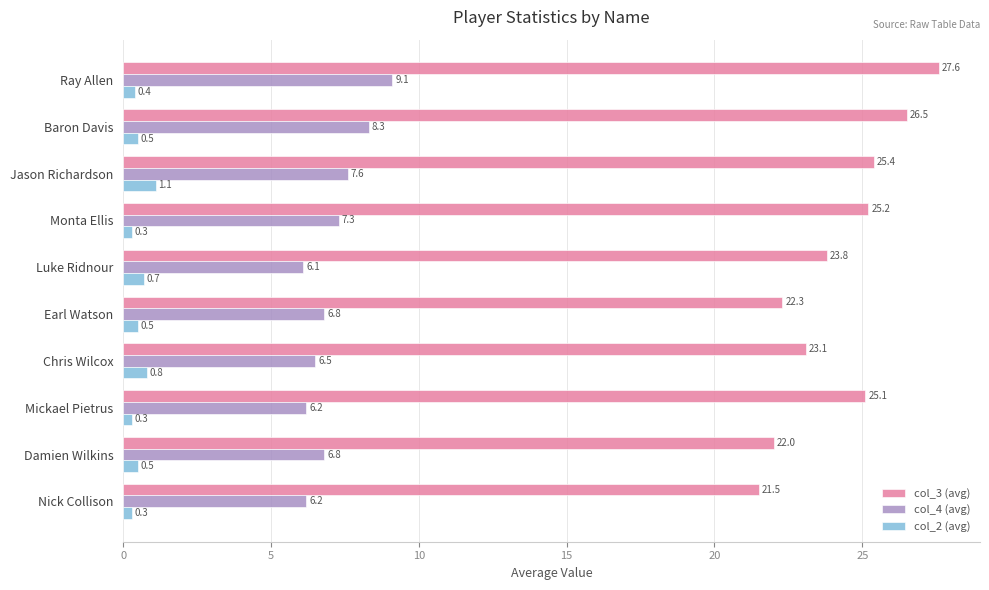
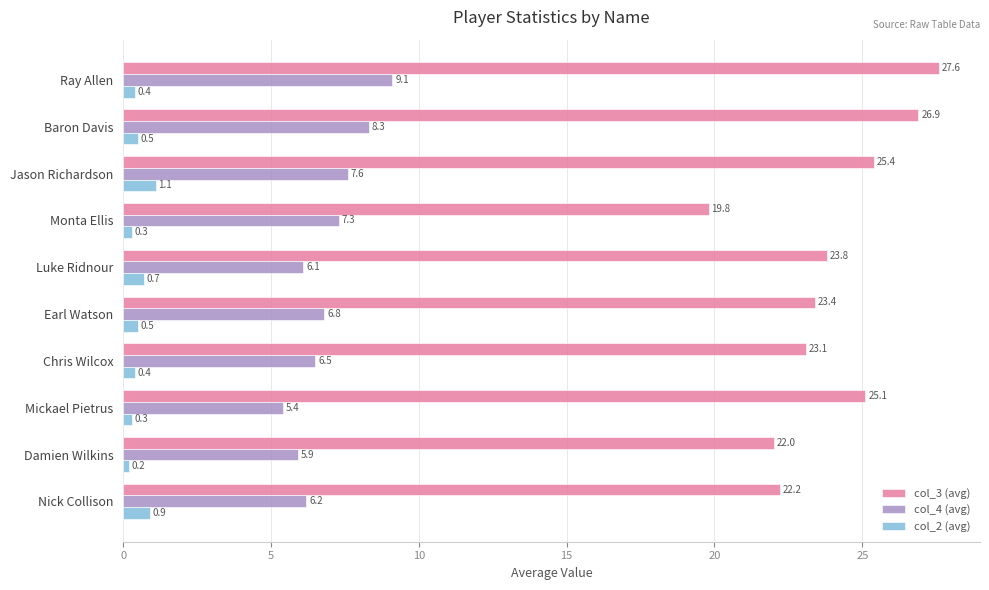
col_3 (avg), Baron Davis: 26.5 -> 26.9
col_3 (avg), Monta Ellis: 25.2 -> 19.8
col_3 (avg), Earl Watson: 22.3 -> 23.4
col_2 (avg), Chris Wilcox: 0.8 -> 0.4
col_4 (avg), Mickael Pietrus: 6.2 -> 5.4
col_4 (avg), Damien Wilkins: 6.8 -> 5.9
col_2 (avg), Damien Wilkins: 0.5 -> 0.2
col_3 (avg), Nick Collison: 21.5 -> 22.2
col_2 (avg), Nick Collison: 0.3 -> 0.9
